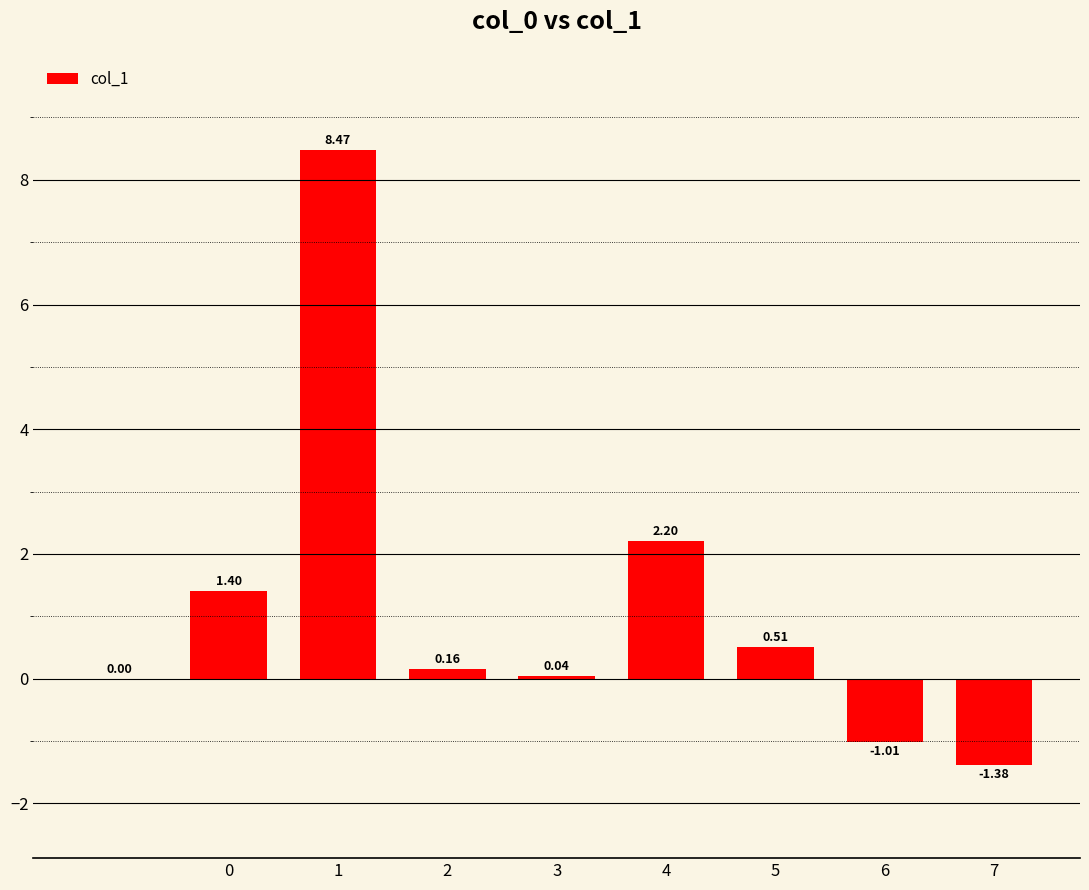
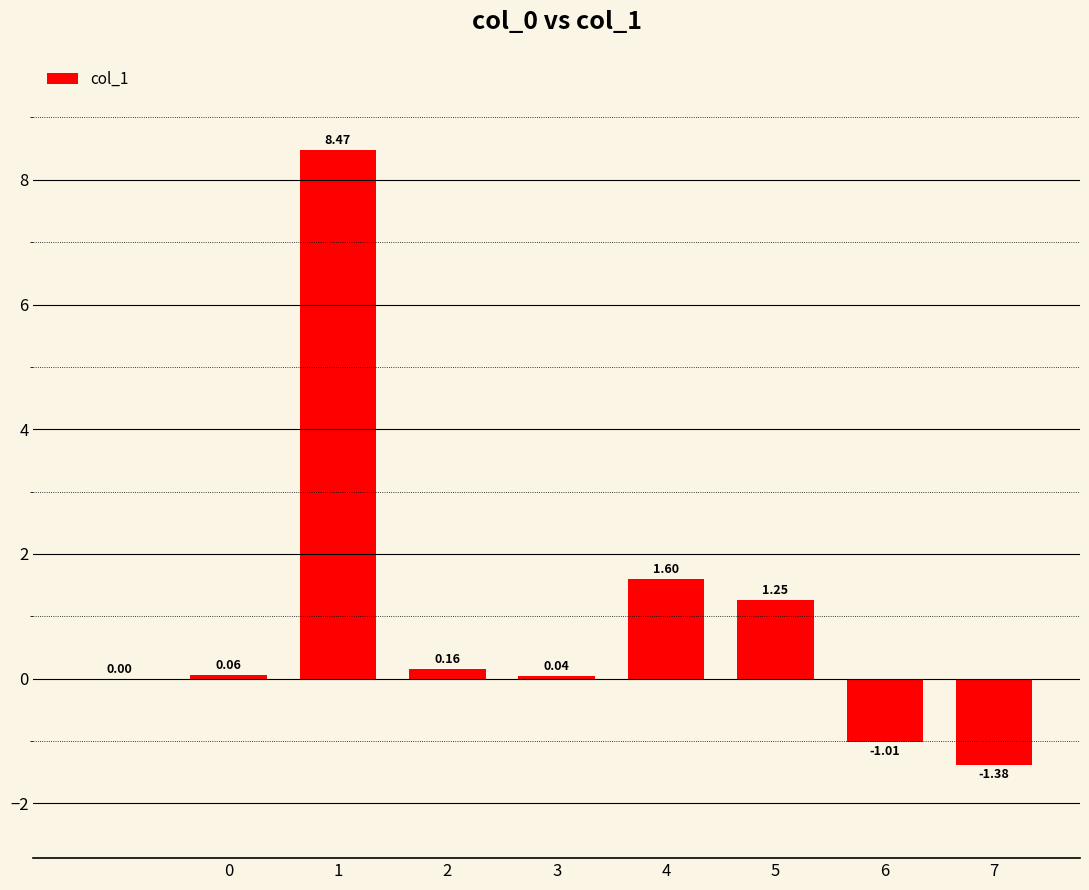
0: 1.40 -> 0.06
4: 2.20 -> 1.60
5: 0.51 -> 1.25
